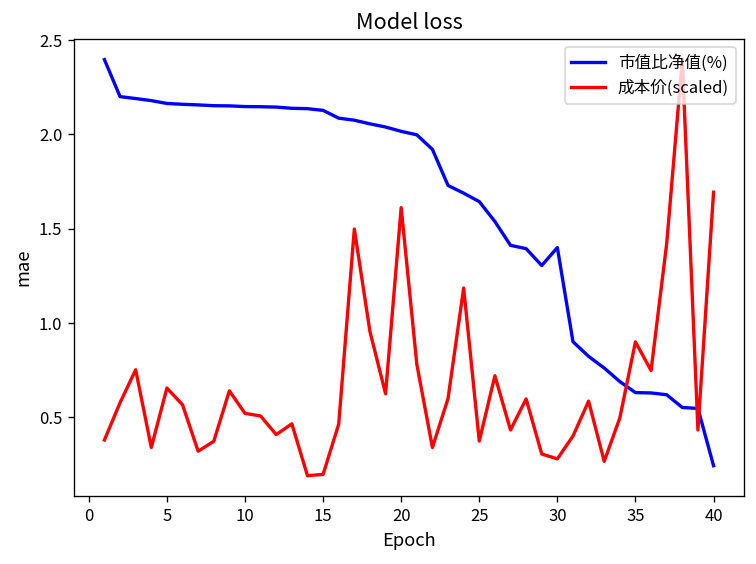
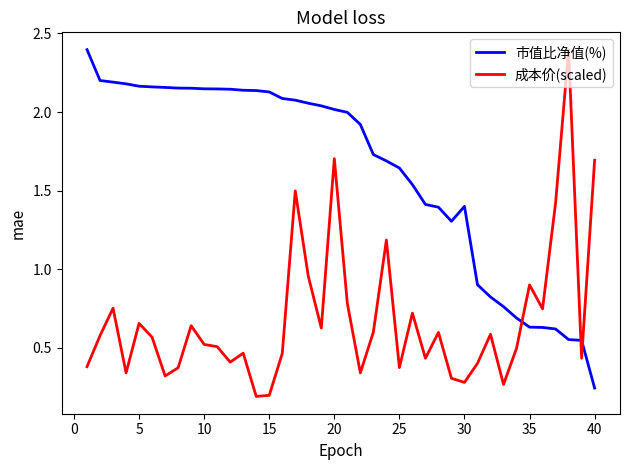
成本价(scaled), 20: 1.61 -> 1.70
